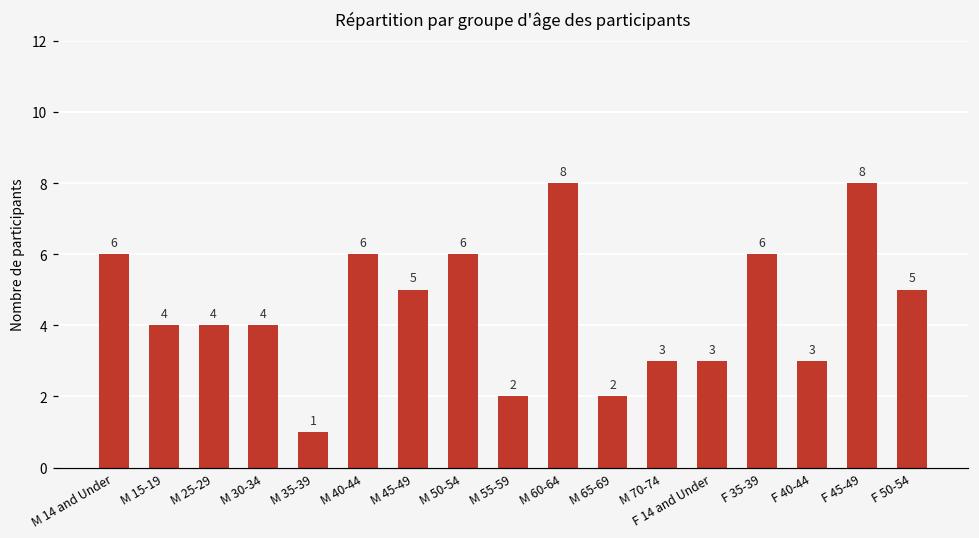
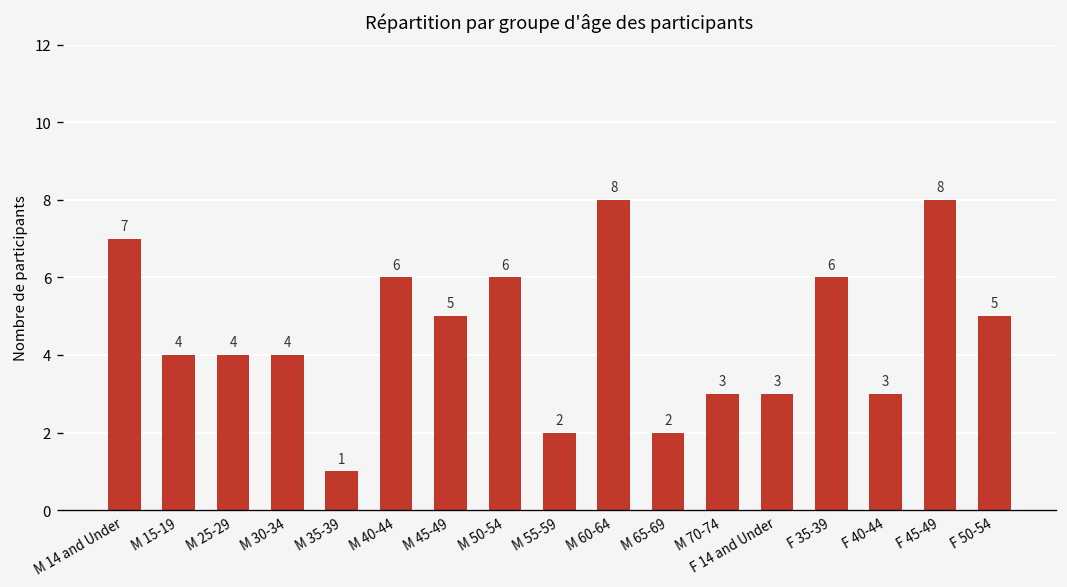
M 14 and Under: 6 -> 7
